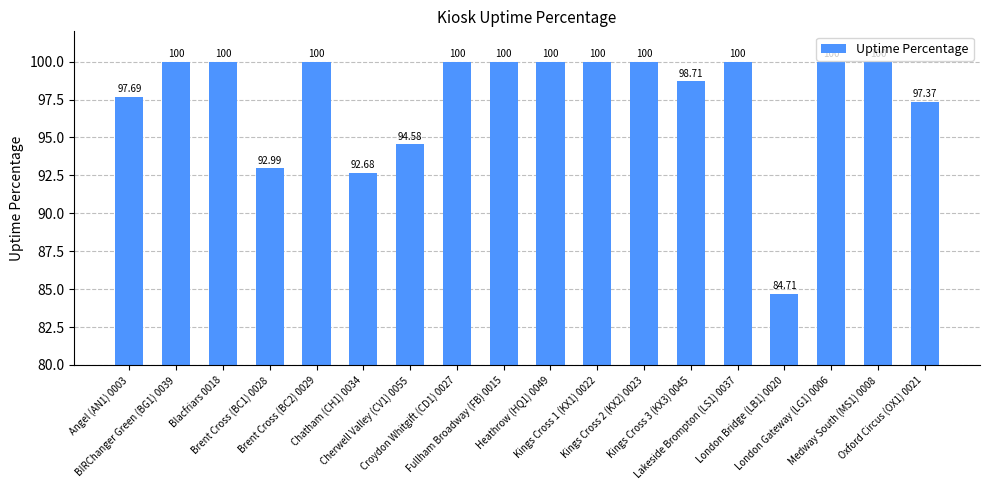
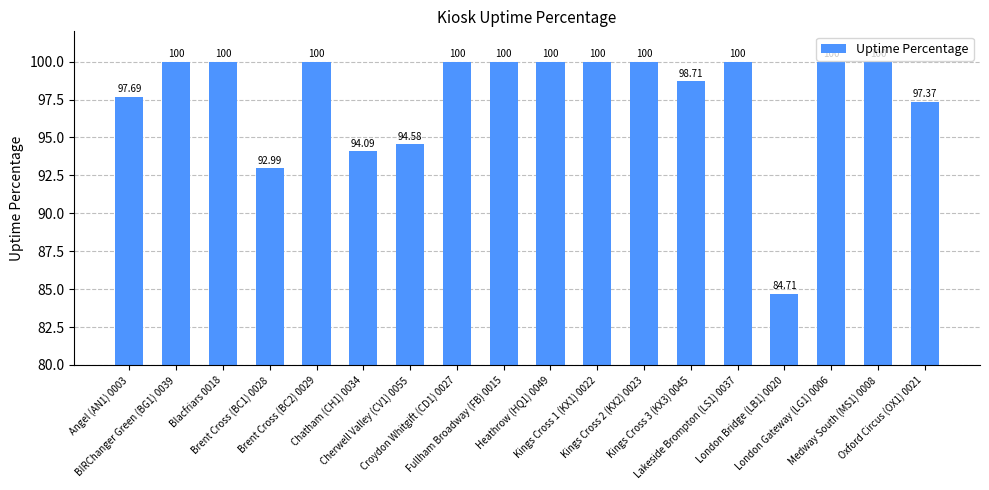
Chatham (CH1) 0034: 92.68 -> 94.09
